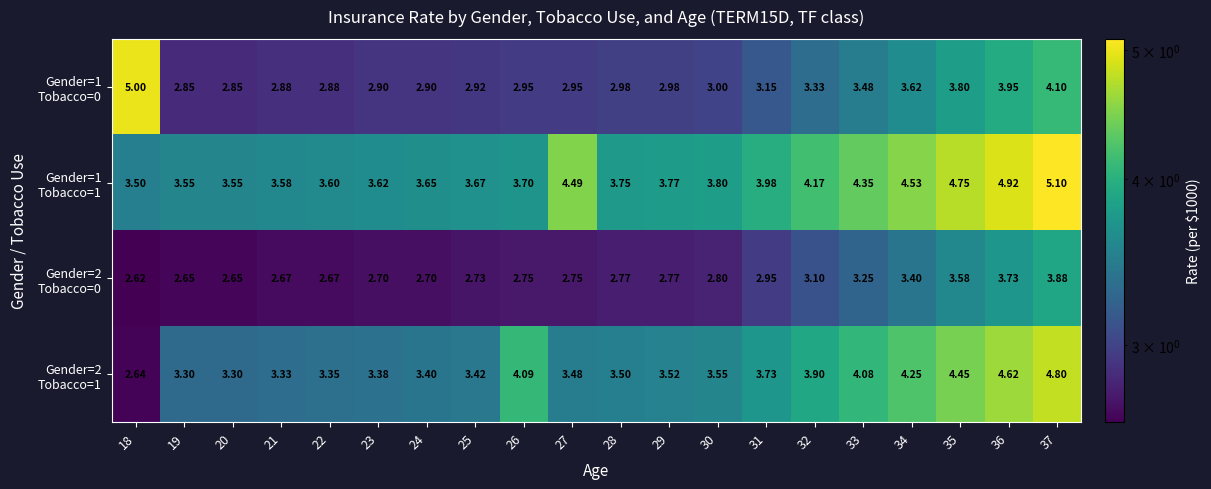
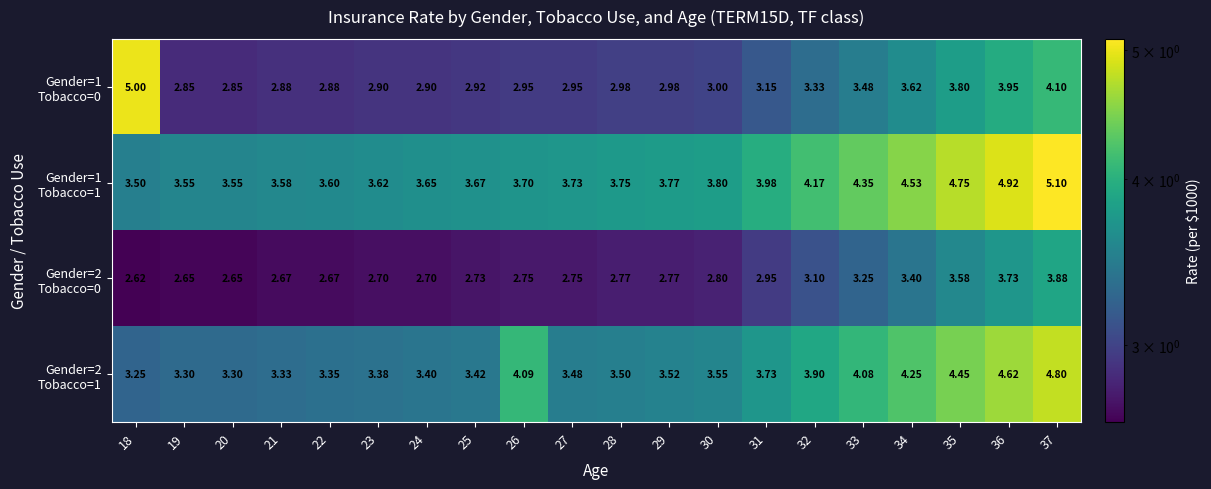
Gender=1 Tobacco=1, 27: 4.49 -> 3.73
Gender=2 Tobacco=1, 18: 2.64 -> 3.25
